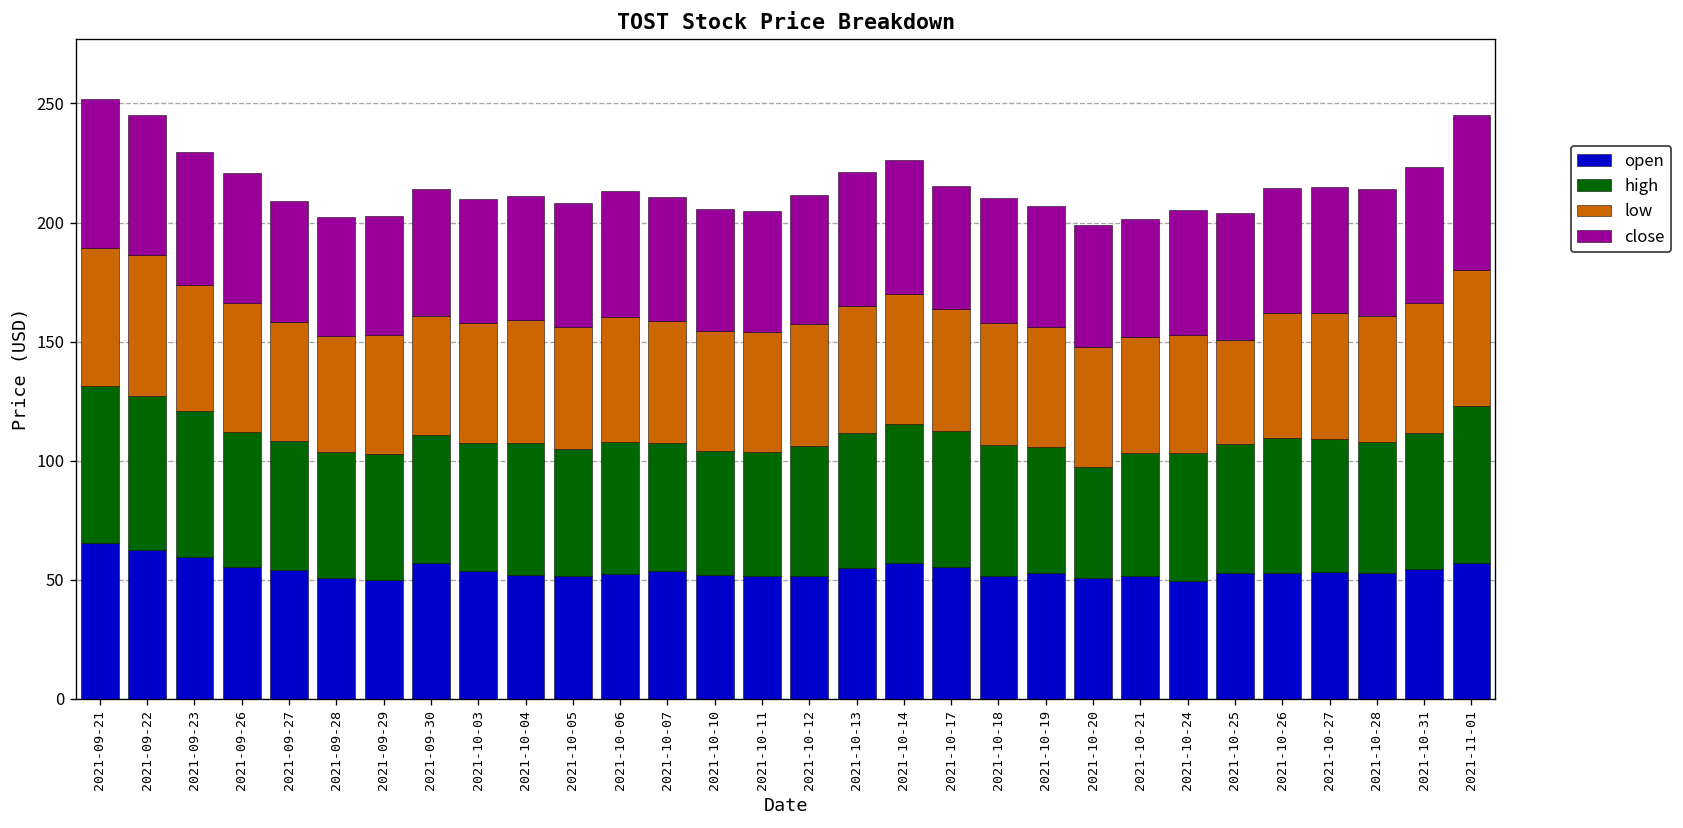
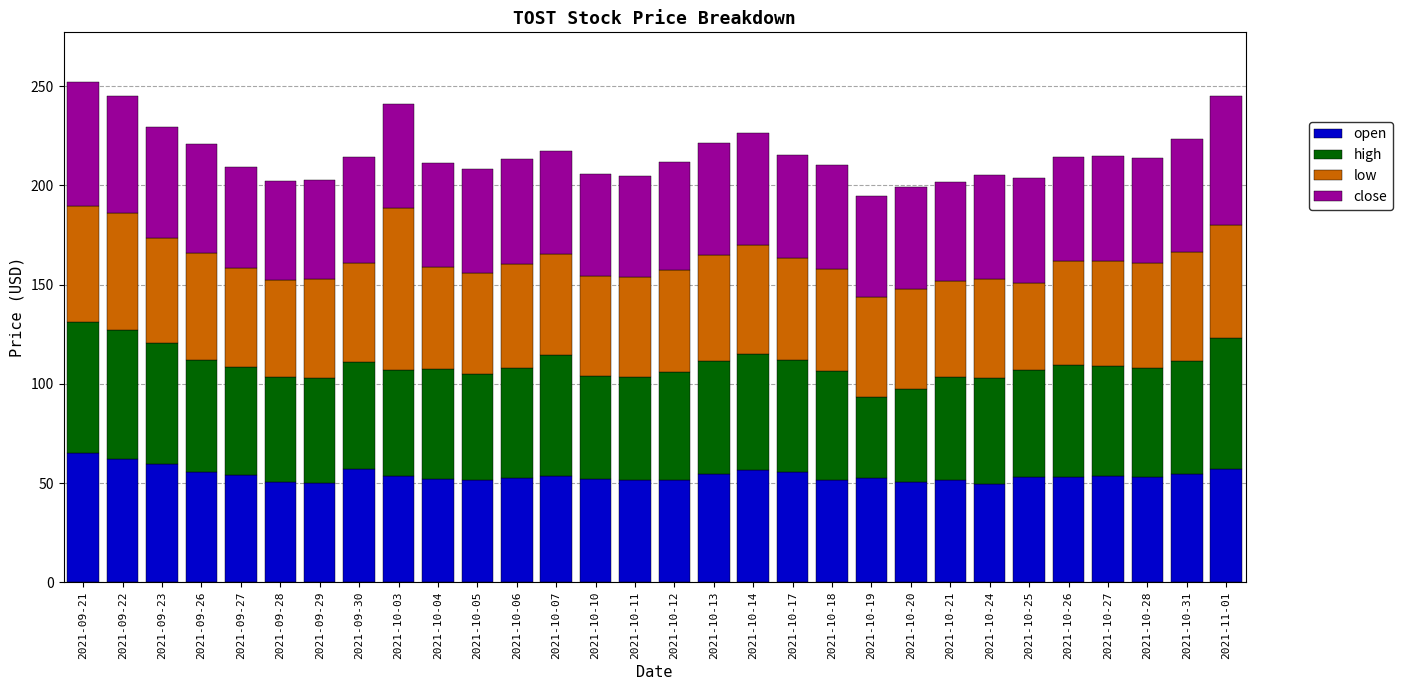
low, 2021-10-03: 51 -> 82
high, 2021-10-07: 54 -> 61
high, 2021-10-19: 53 -> 41
